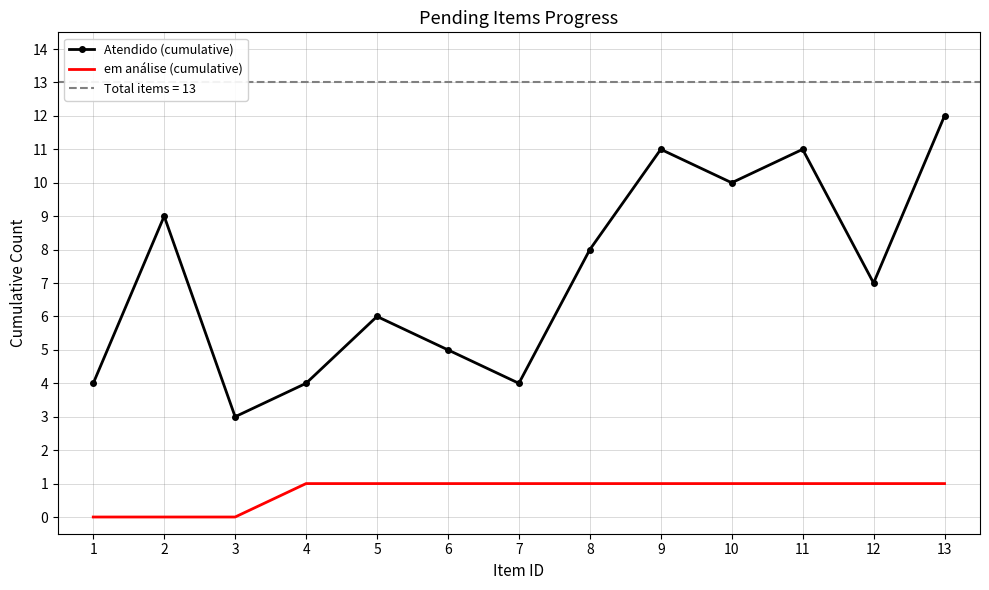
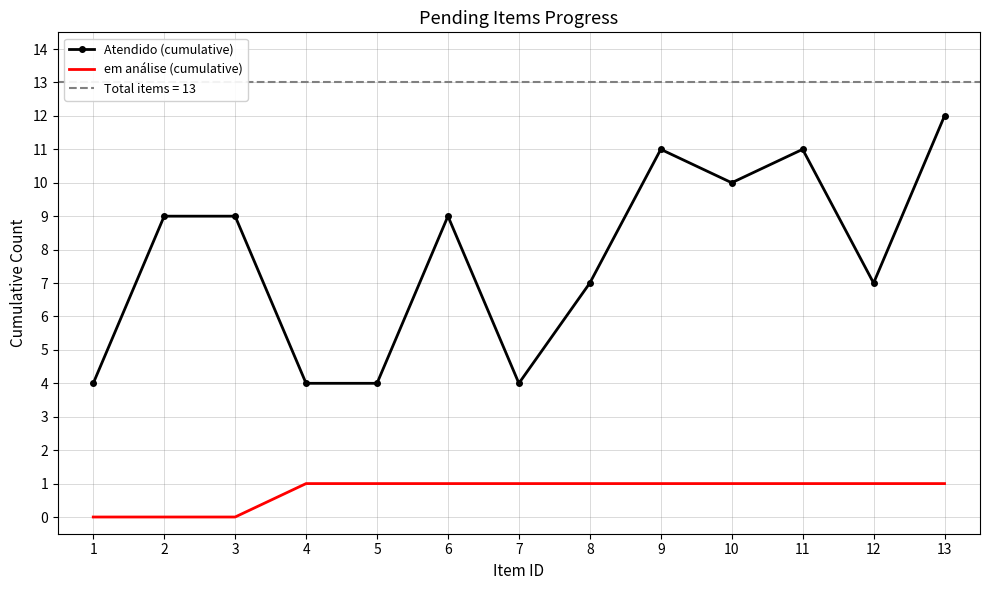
Atendido (cumulative), 3: 3 -> 9
Atendido (cumulative), 5: 6 -> 4
Atendido (cumulative), 6: 5 -> 9
Atendido (cumulative), 8: 8 -> 7
